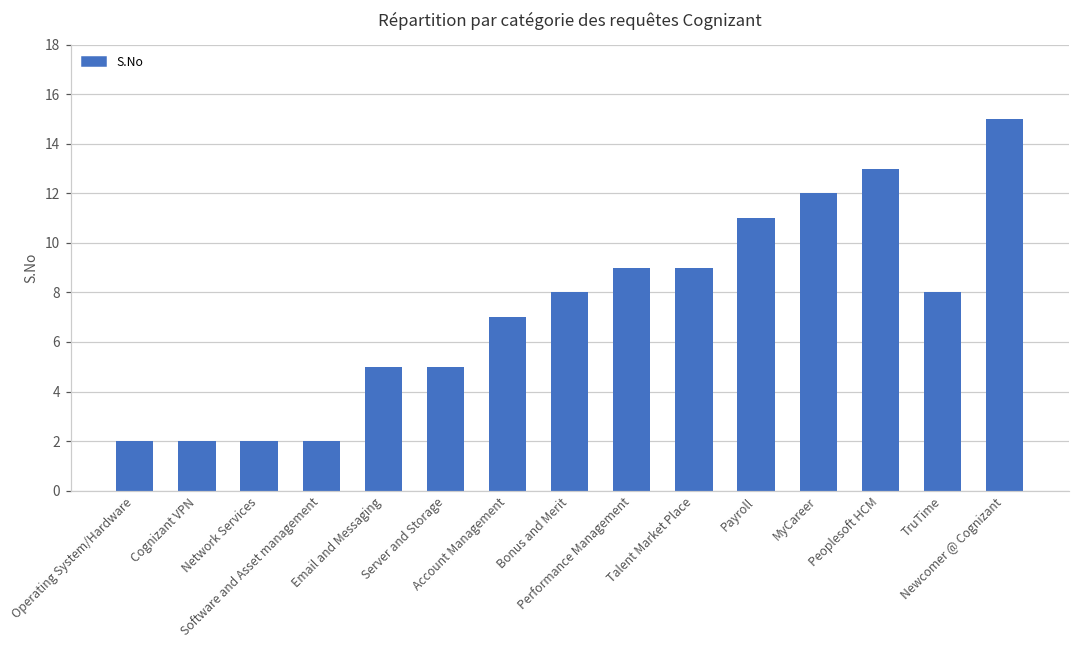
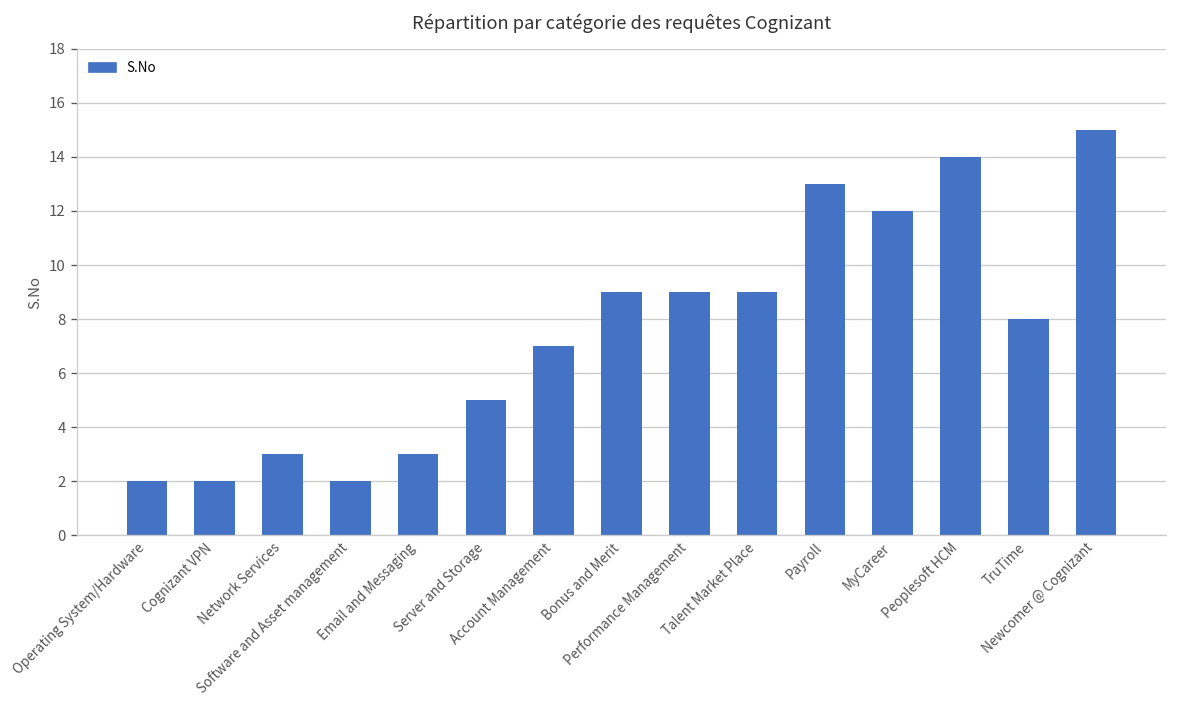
Network Services: 2 -> 3
Email and Messaging: 5 -> 3
Bonus and Merit: 8 -> 9
Payroll: 11 -> 13
Peoplesoft HCM: 13 -> 14
